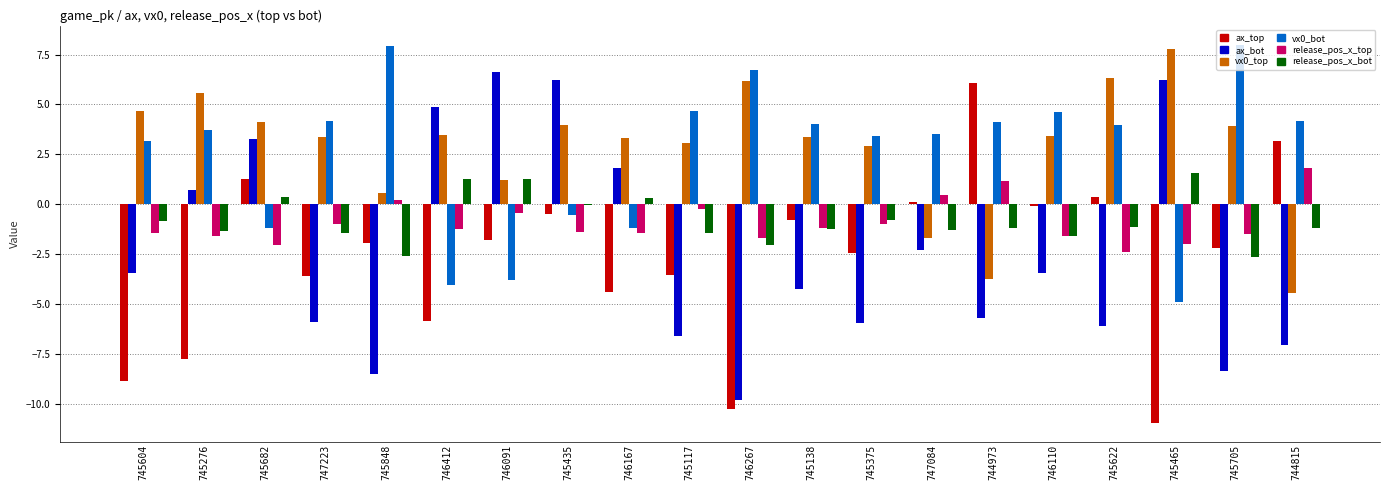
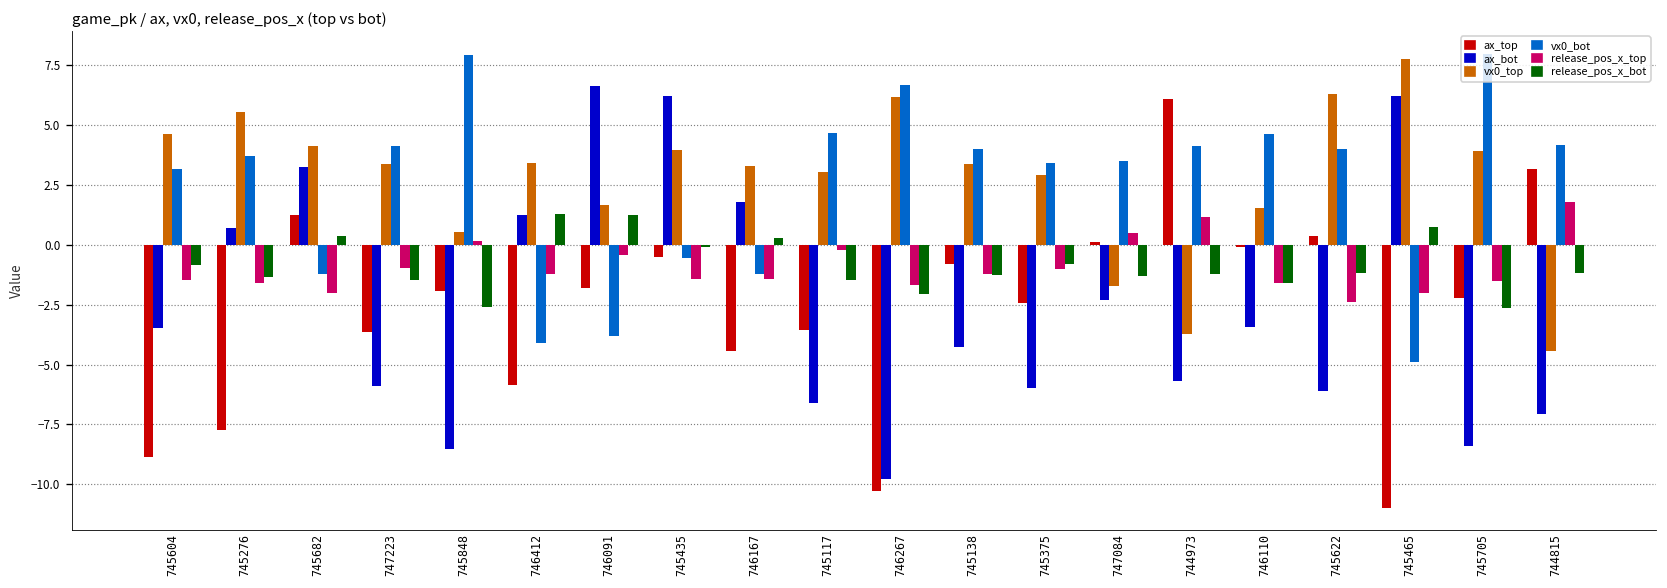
ax_bot, 746412: 4.9 -> 1.3
vx0_top, 746091: 1.2 -> 1.7
vx0_top, 746110: 3.4 -> 1.5
release_pos_x_bot, 745465: 1.6 -> 0.8
